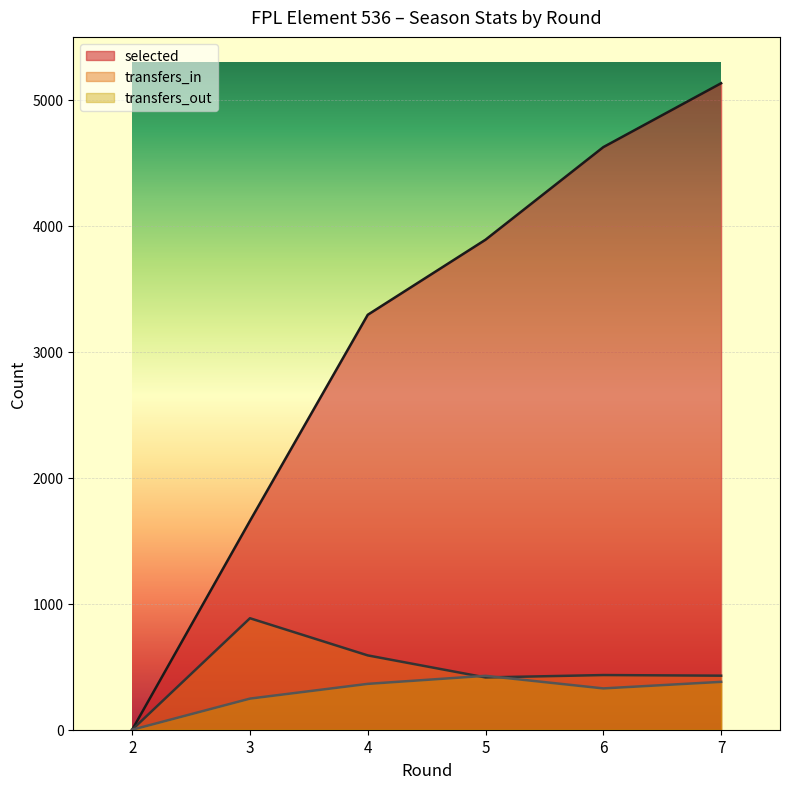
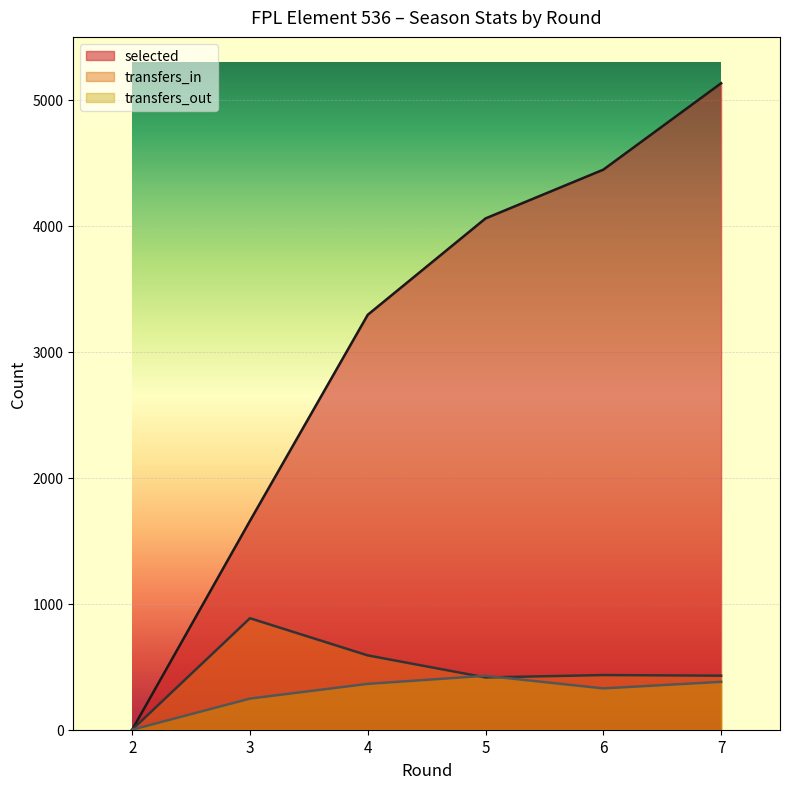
selected, 5: 3890 -> 4060
selected, 6: 4630 -> 4450
